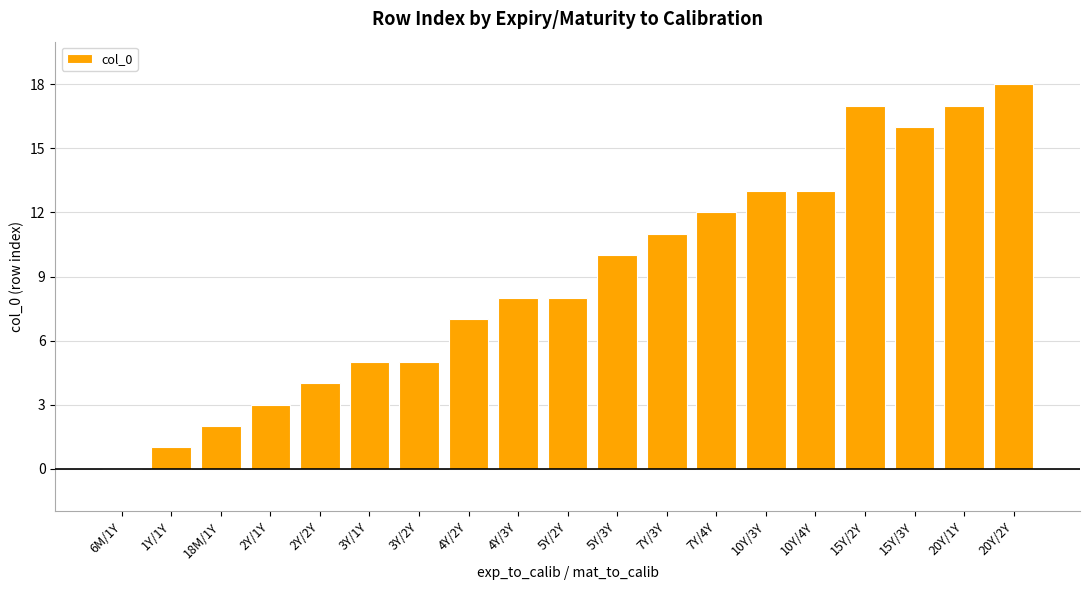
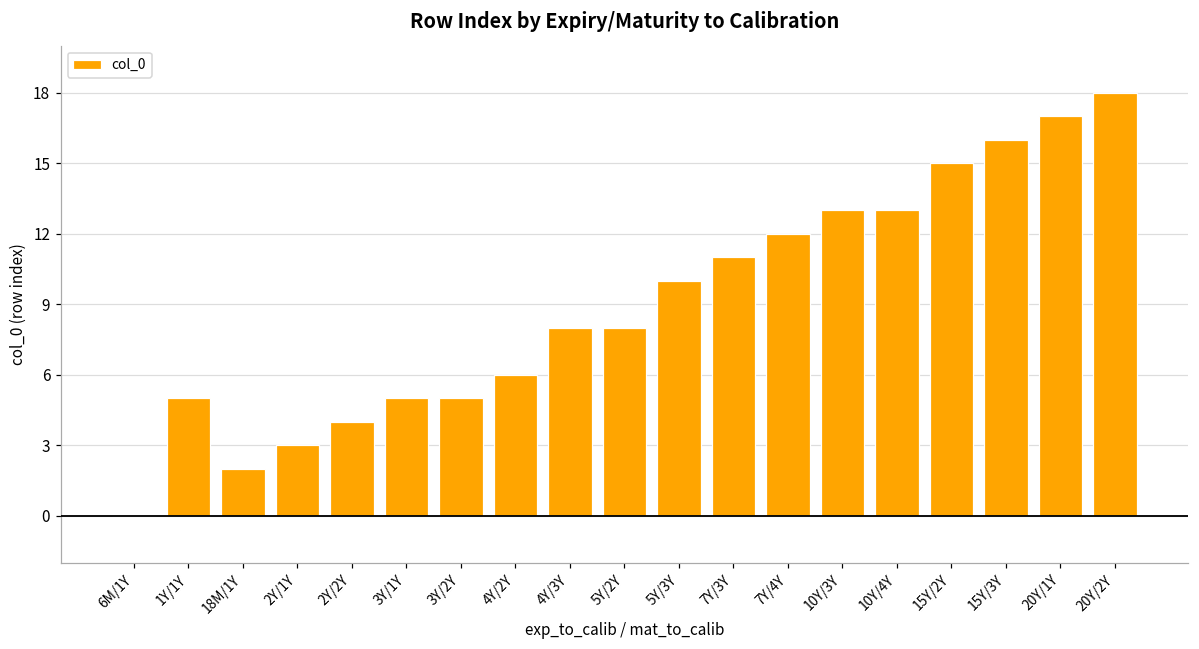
1Y/1Y: 1 -> 5
4Y/2Y: 7 -> 6
15Y/2Y: 17 -> 15
